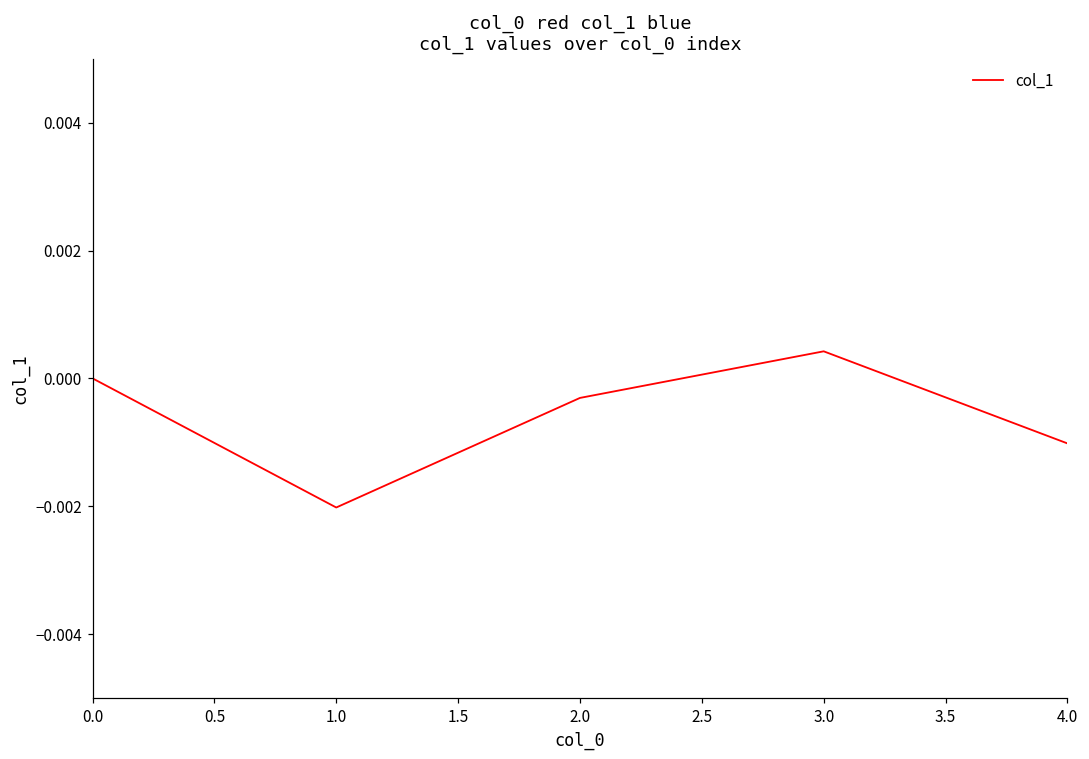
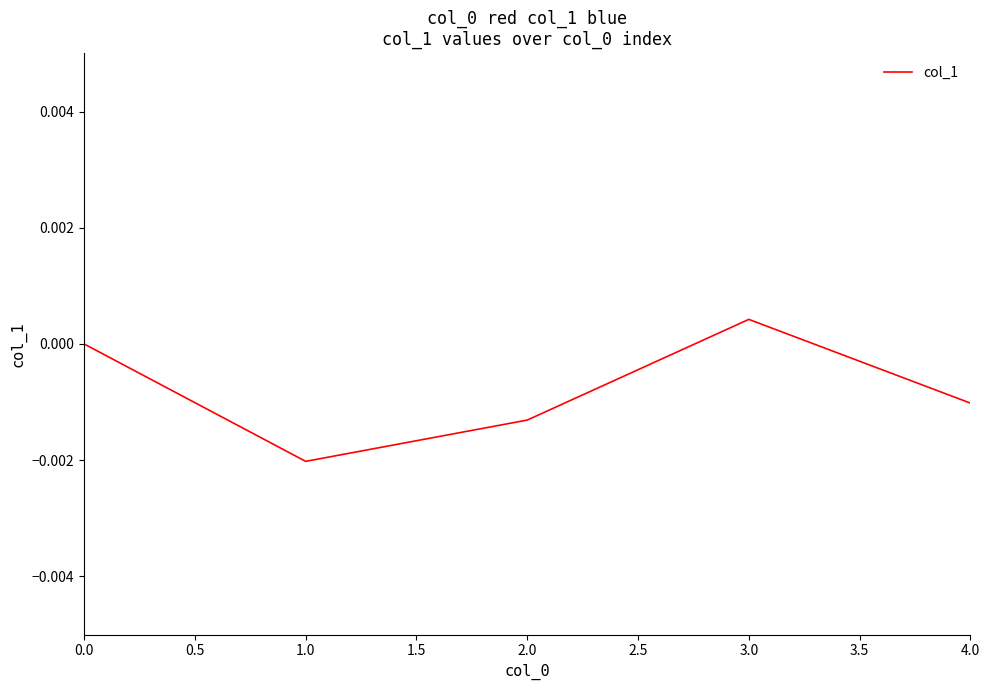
2.0: -0.0003 -> -0.0013
